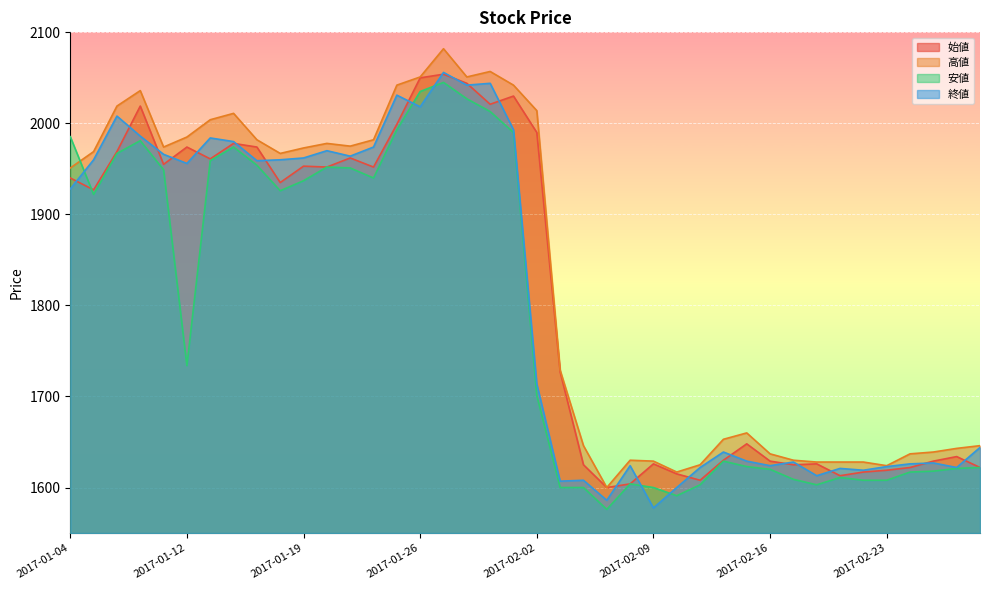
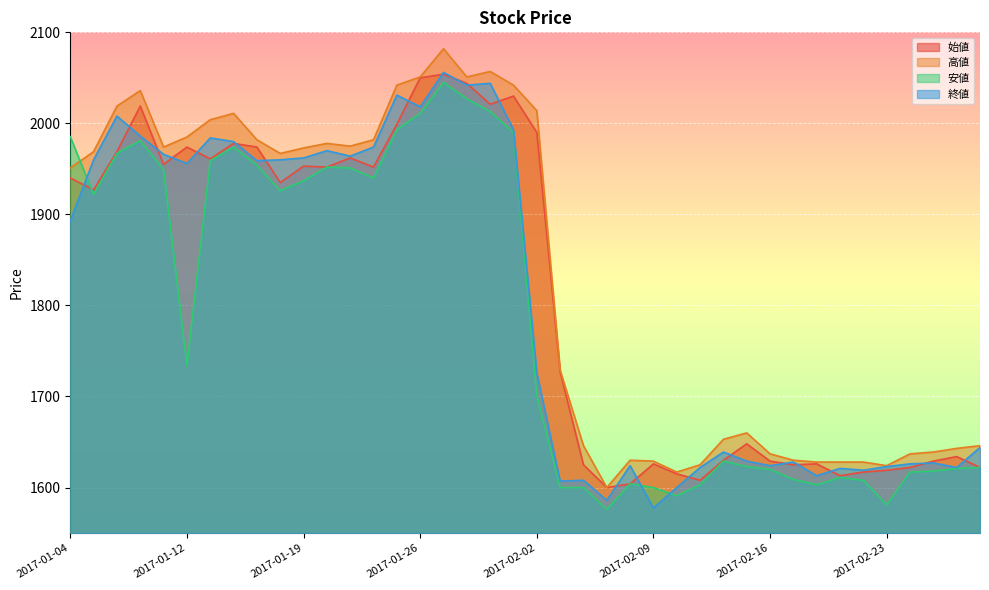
終値, 2017-01-04: 1930 -> 1890
安値, 2017-01-26: 2040 -> 2010
終値, 2017-02-02: 1710 -> 1730
安値, 2017-02-23: 1610 -> 1580
